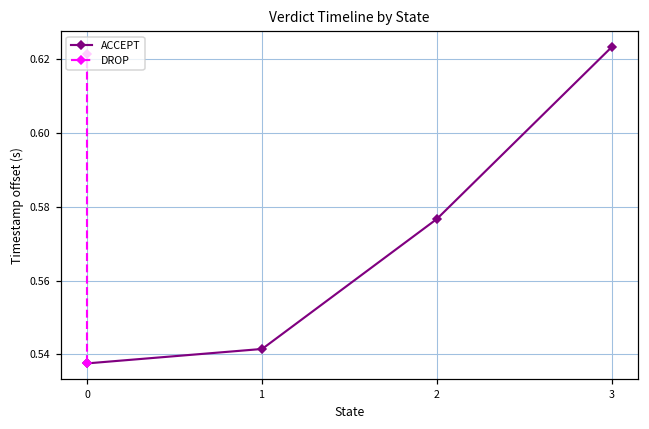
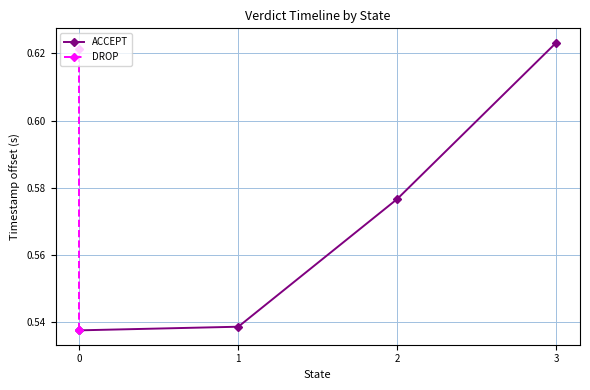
ACCEPT, 1: 0.541 -> 0.539
